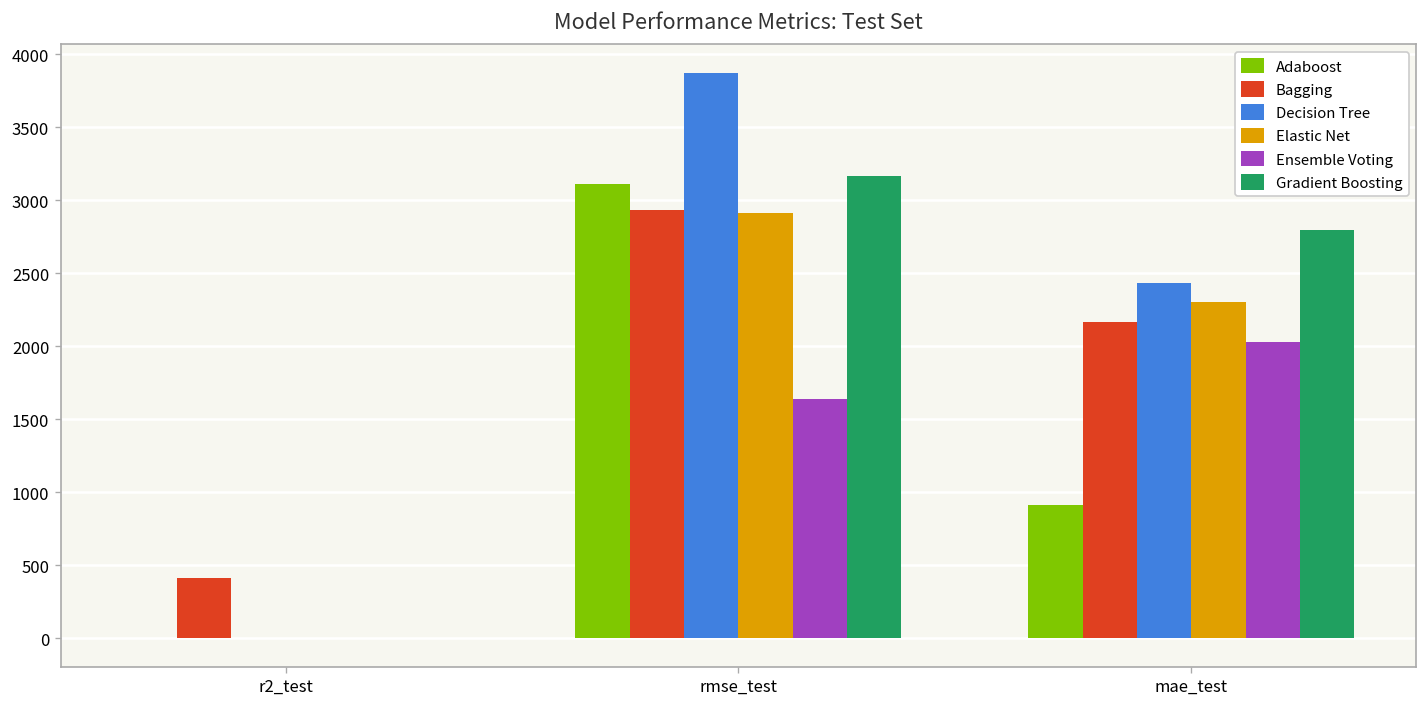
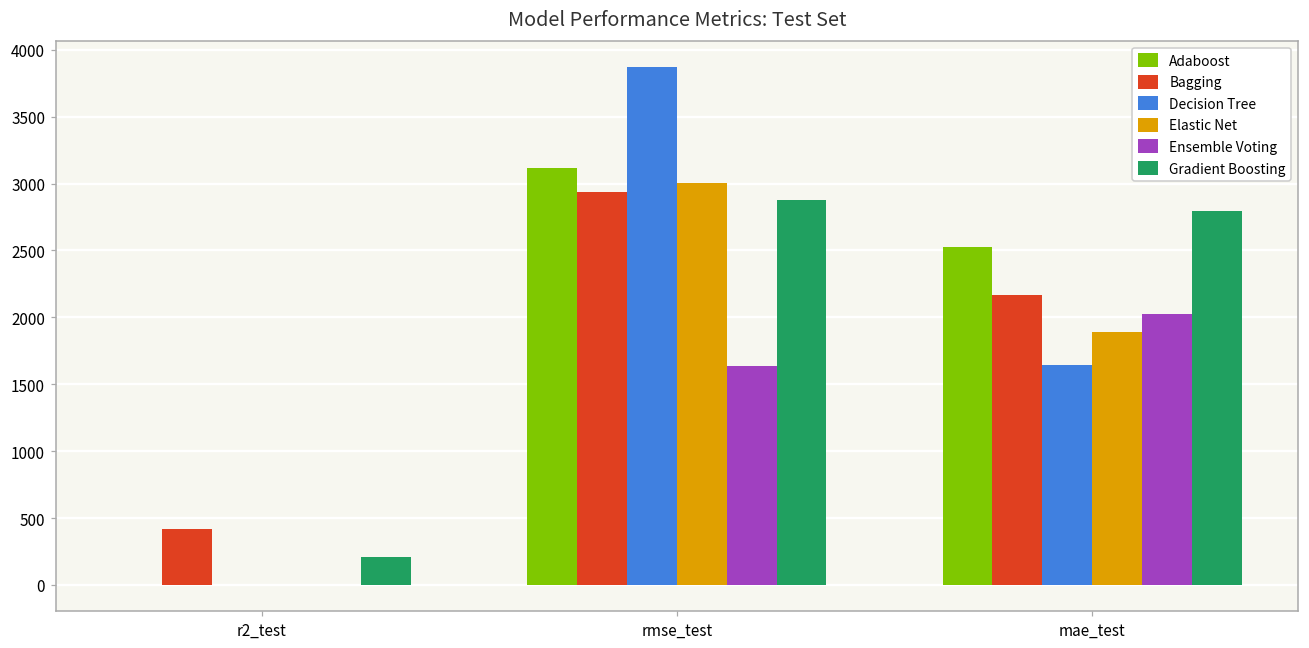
Gradient Boosting, r2_test: 0 -> 210
Elastic Net, rmse_test: 2920 -> 3010
Gradient Boosting, rmse_test: 3160 -> 2870
Adaboost, mae_test: 910 -> 2530
Decision Tree, mae_test: 2430 -> 1640
Elastic Net, mae_test: 2310 -> 1890
